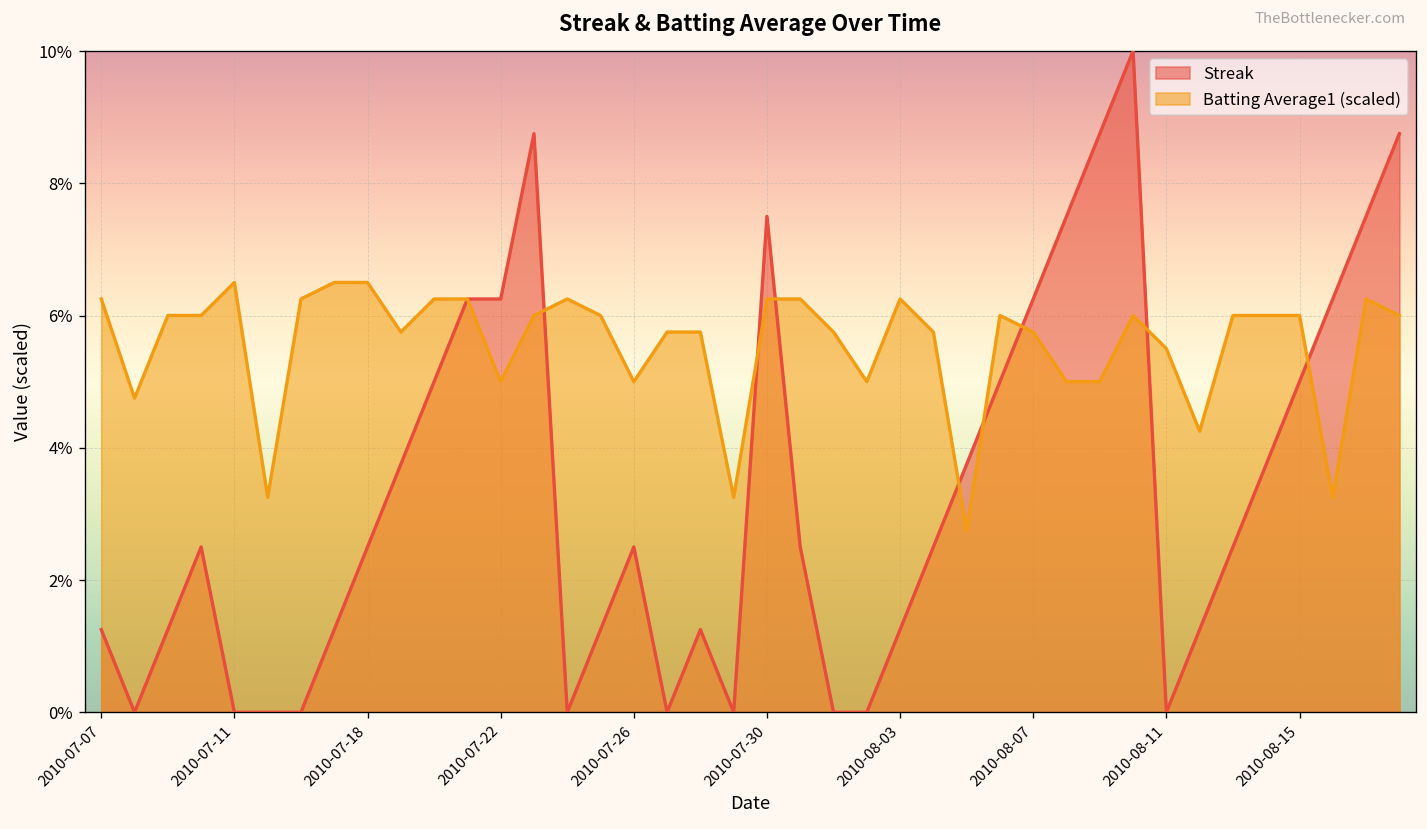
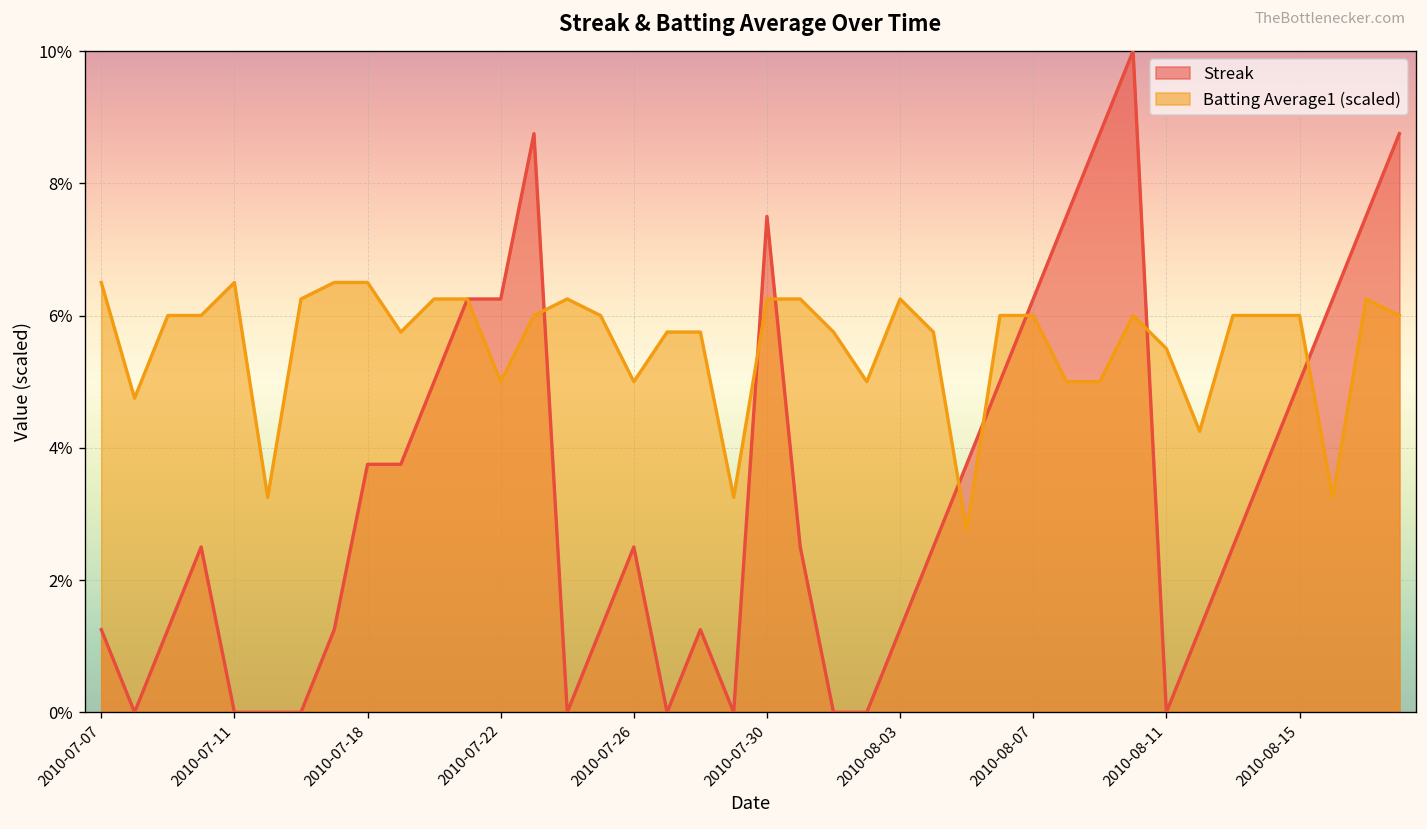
Batting Average1 (scaled), 2010-07-07: 6.2% -> 6.5%
Streak, 2010-07-18: 2.5% -> 3.8%
Batting Average1 (scaled), 2010-08-07: 5.7% -> 6.0%
